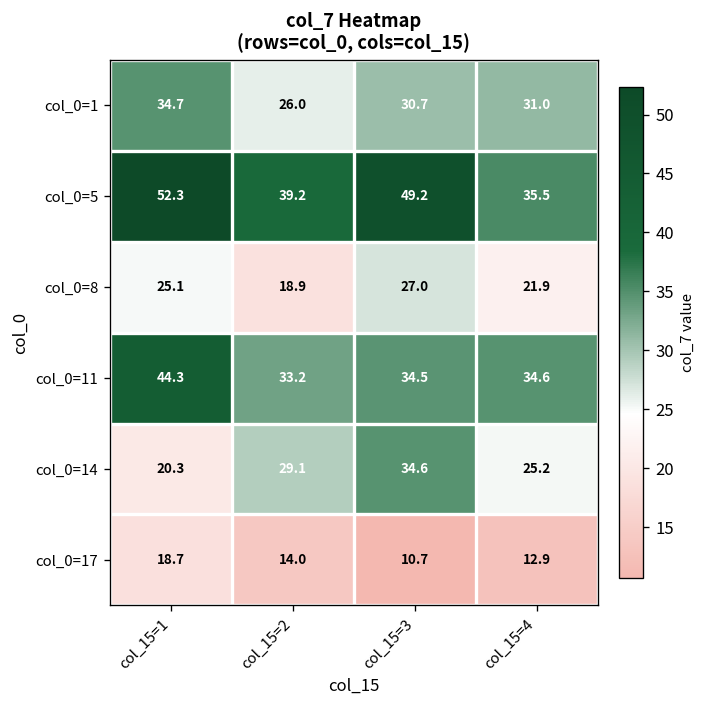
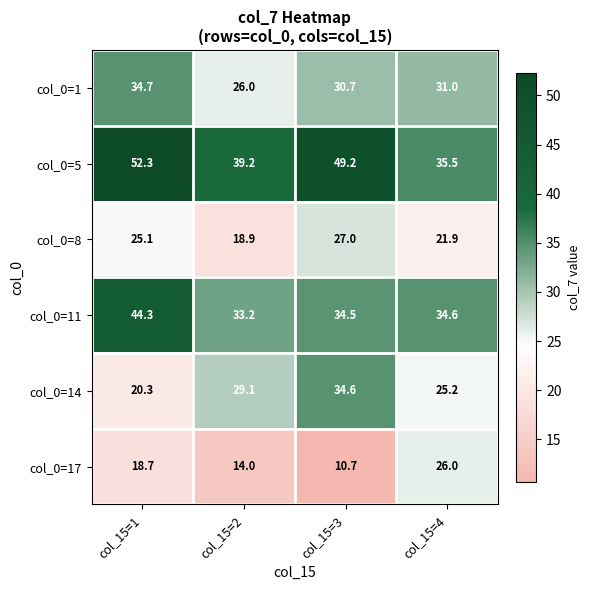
col_0=17, col_15=4: 12.9 -> 26.0
